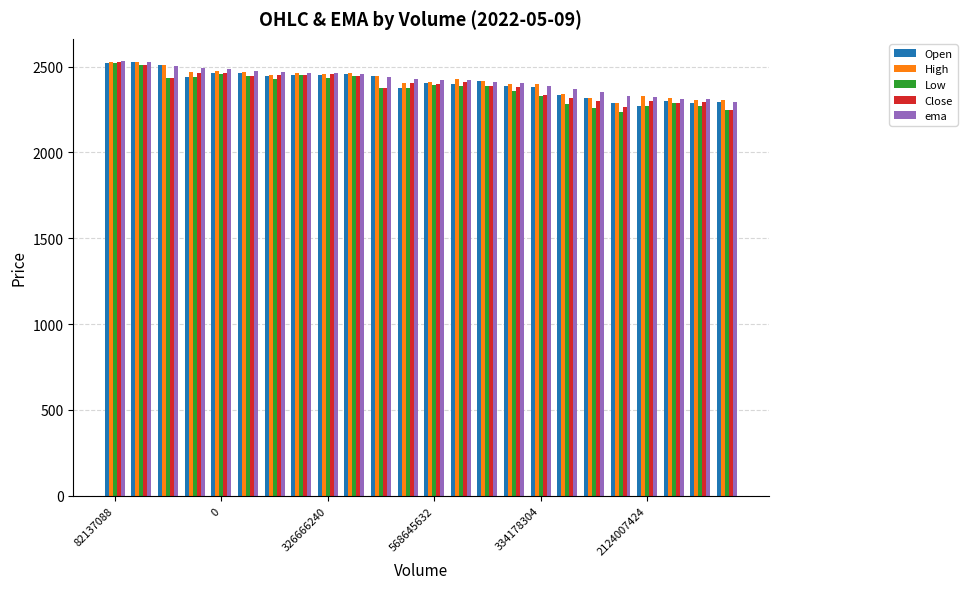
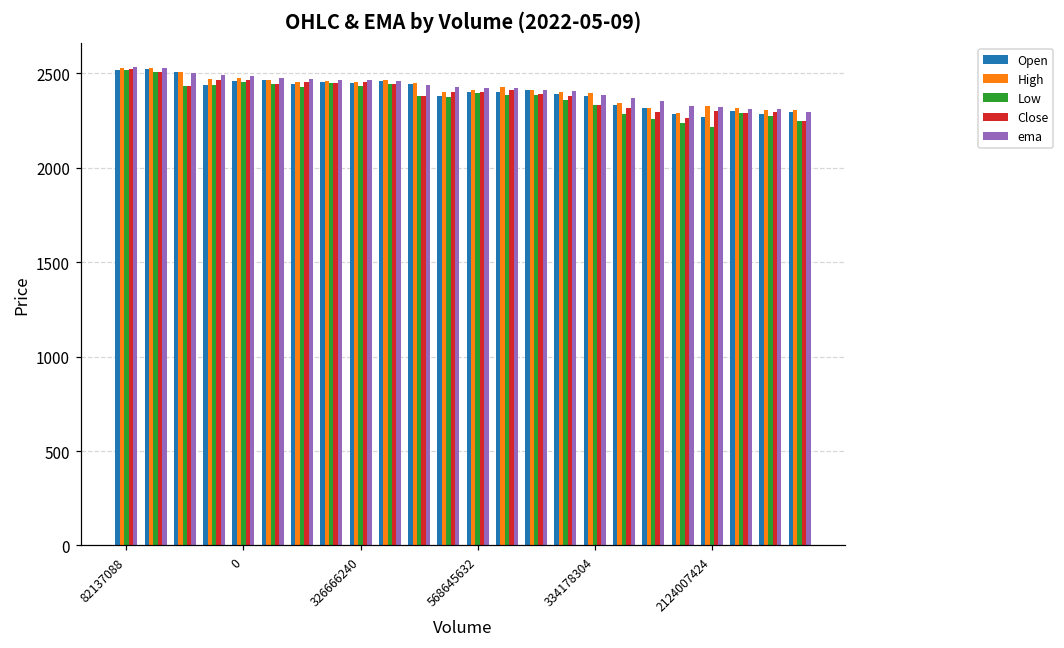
Low, 2124007424: 2270 -> 2210
